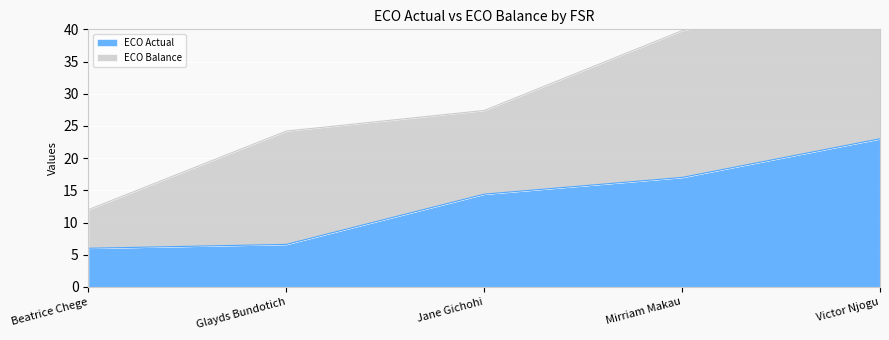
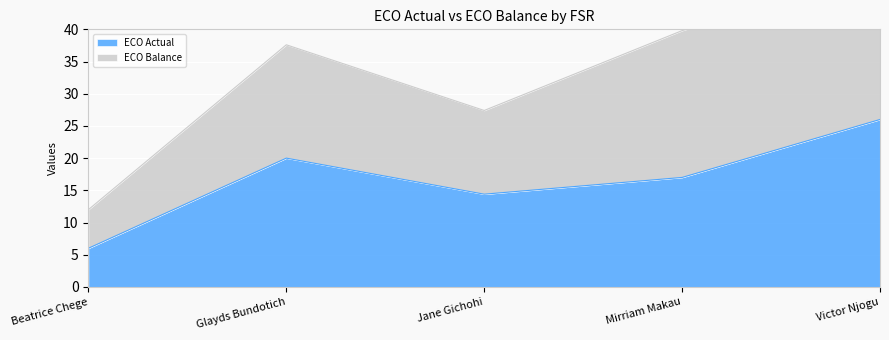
ECO Actual, Glayds Bundotich: 7 -> 20
ECO Actual, Victor Njogu: 23 -> 26
